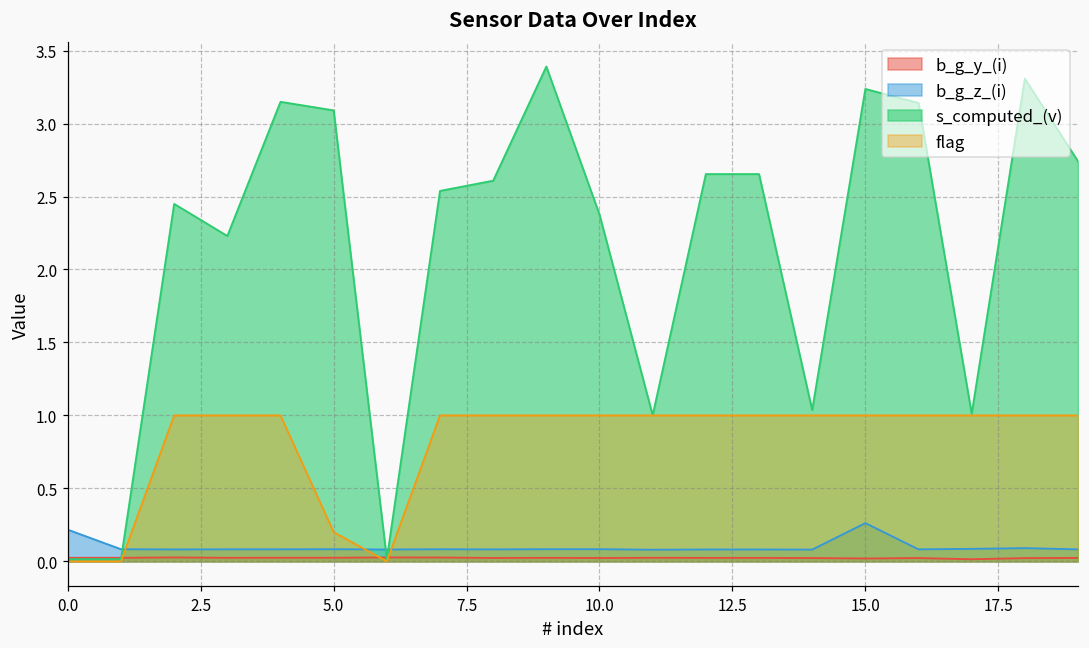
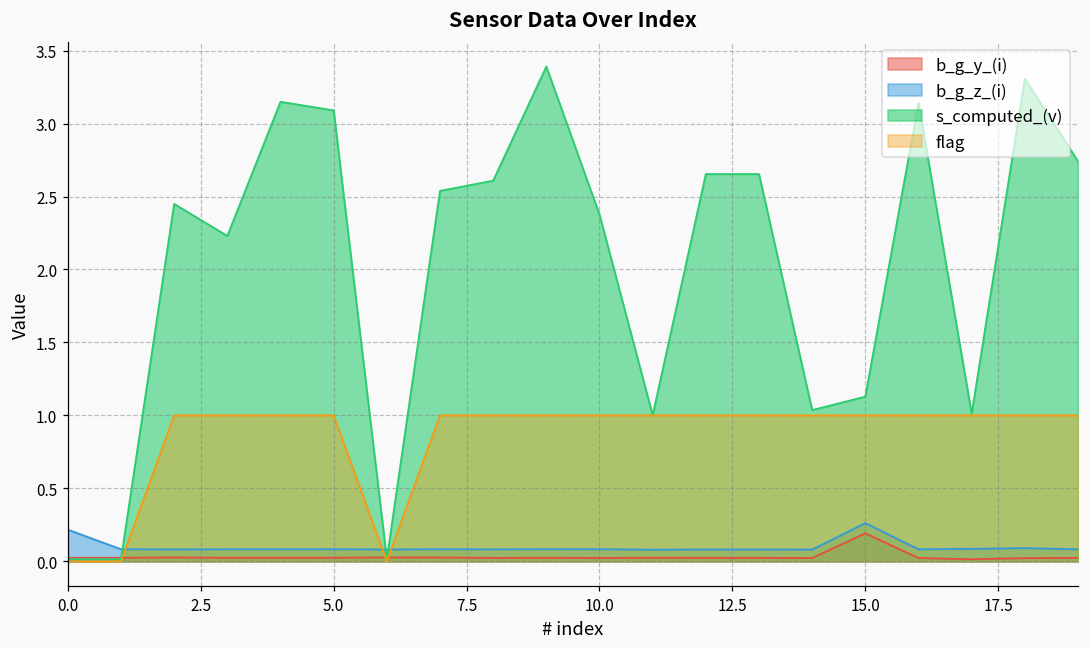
flag, 5.0: 0.2 -> 1.0
b_g_y_(i), 15.0: 0.02 -> 0.19
s_computed_(v), 15.0: 3.24 -> 1.13
